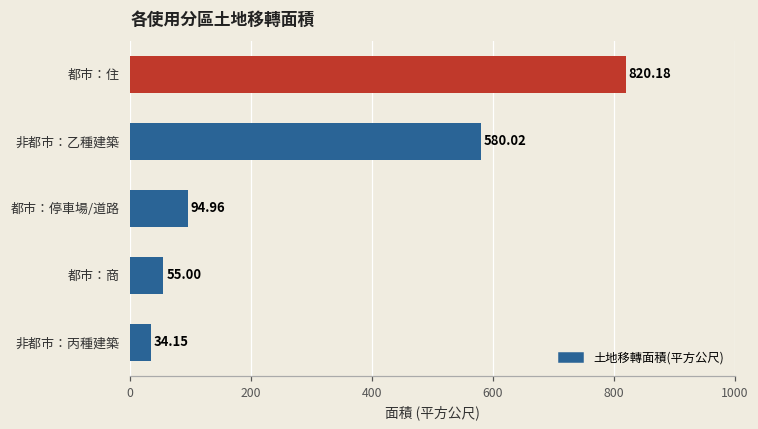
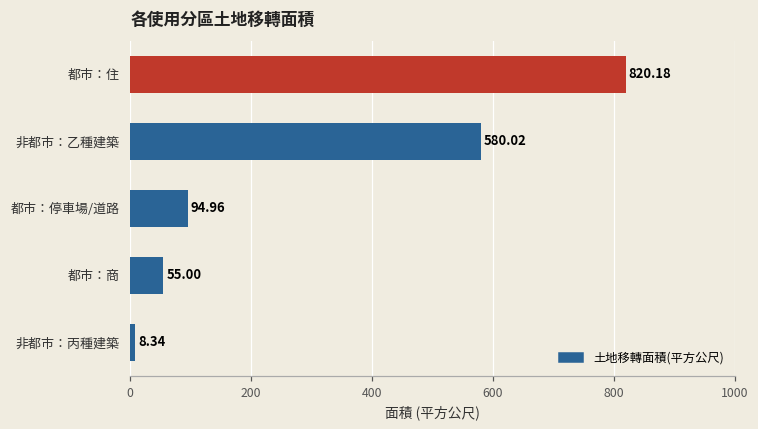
非都市：丙種建築: 34.15 -> 8.34
